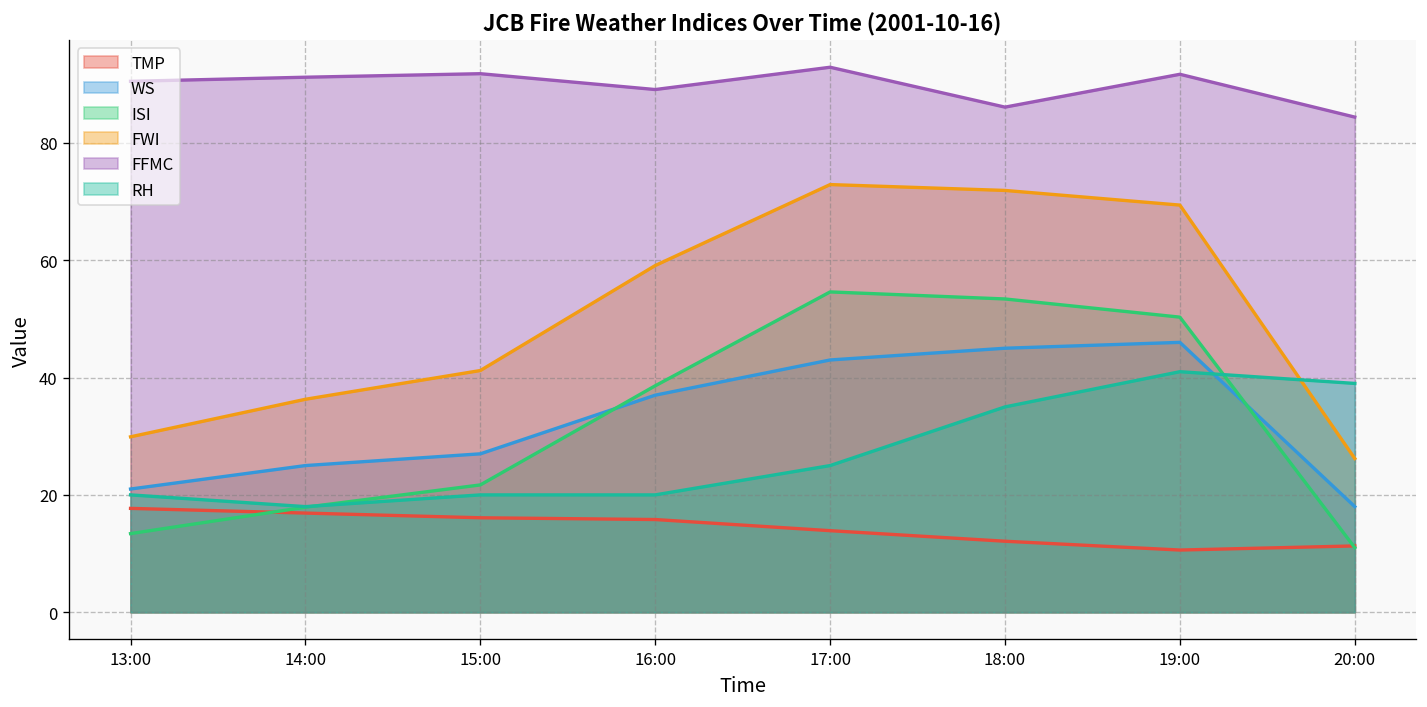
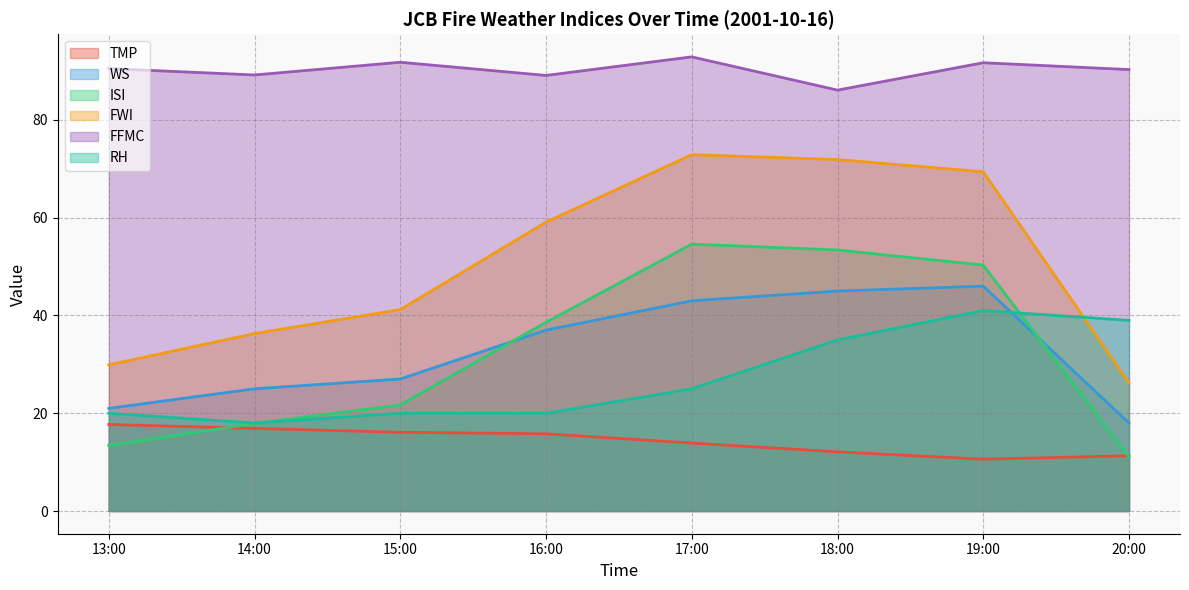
FFMC, 14:00: 91 -> 89
FFMC, 20:00: 84 -> 90
